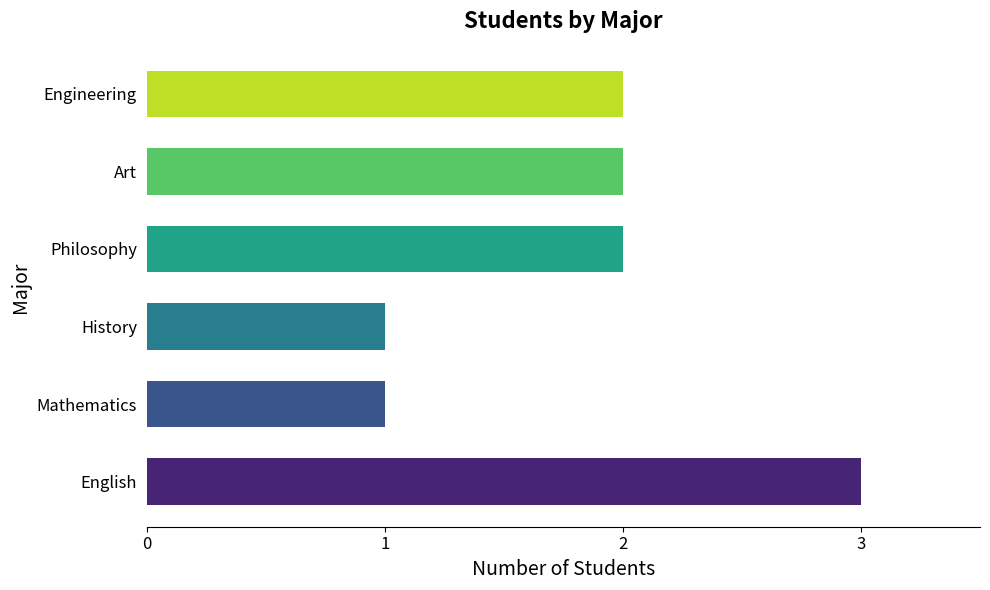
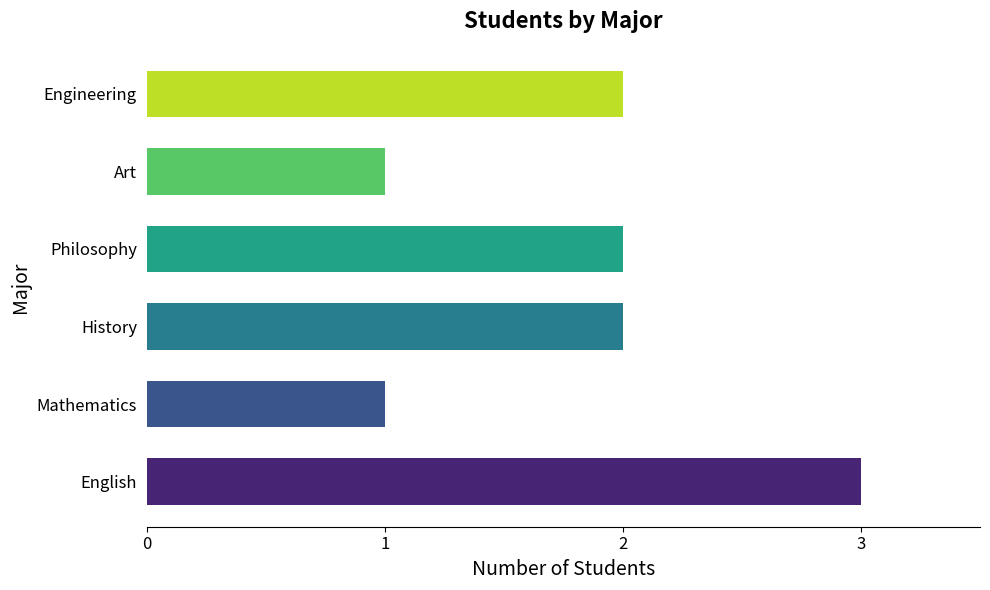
Art: 2 -> 1
History: 1 -> 2
